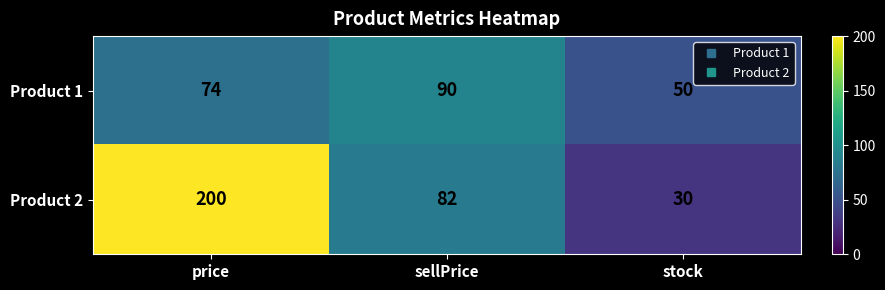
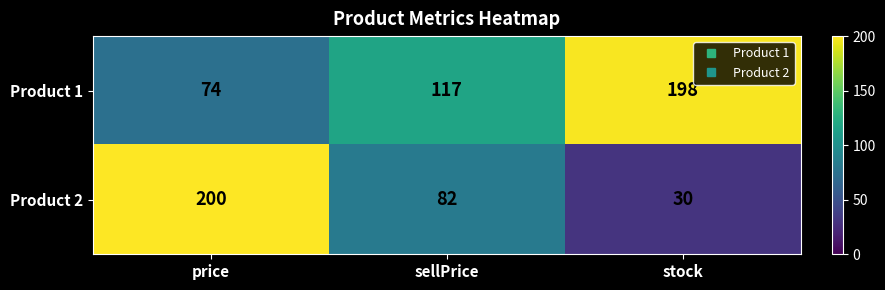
Product 1, sellPrice: 90 -> 117
Product 1, stock: 50 -> 198
